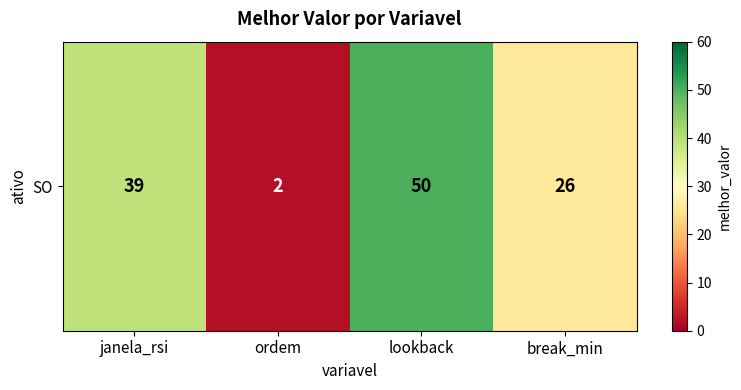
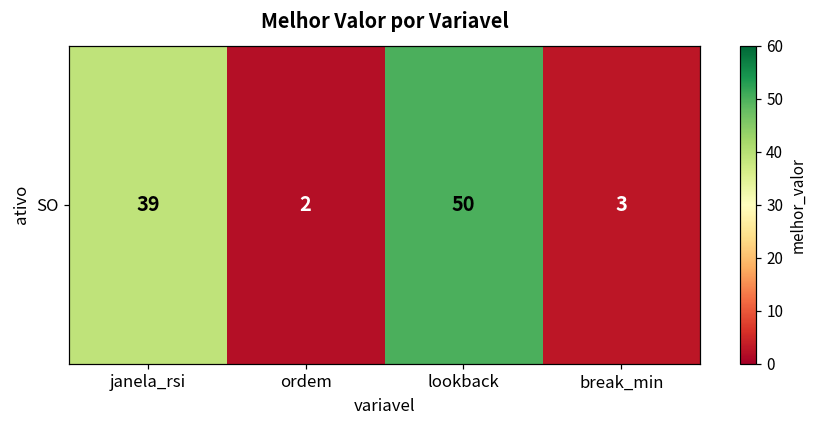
SO, break_min: 26 -> 3
